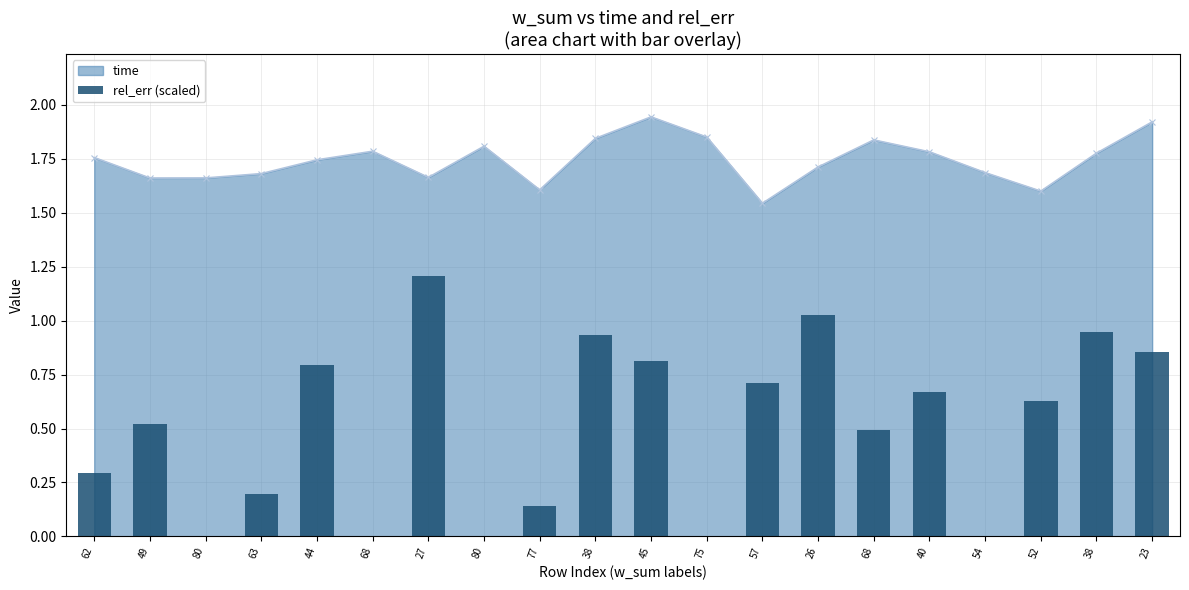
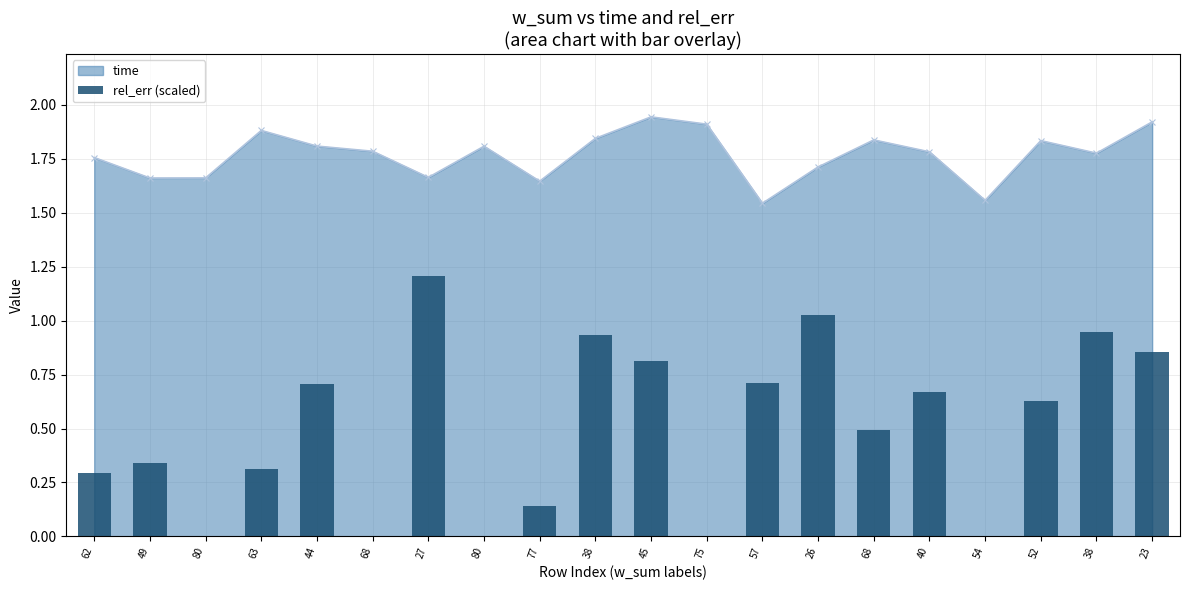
rel_err (scaled), 49: 0.52 -> 0.34
time, 63: 1.68 -> 1.88
rel_err (scaled), 63: 0.19 -> 0.31
time, 44: 1.75 -> 1.81
rel_err (scaled), 44: 0.79 -> 0.70
time, 77: 1.61 -> 1.65
time, 75: 1.85 -> 1.91
time, 54: 1.69 -> 1.56
time, 52: 1.60 -> 1.83
